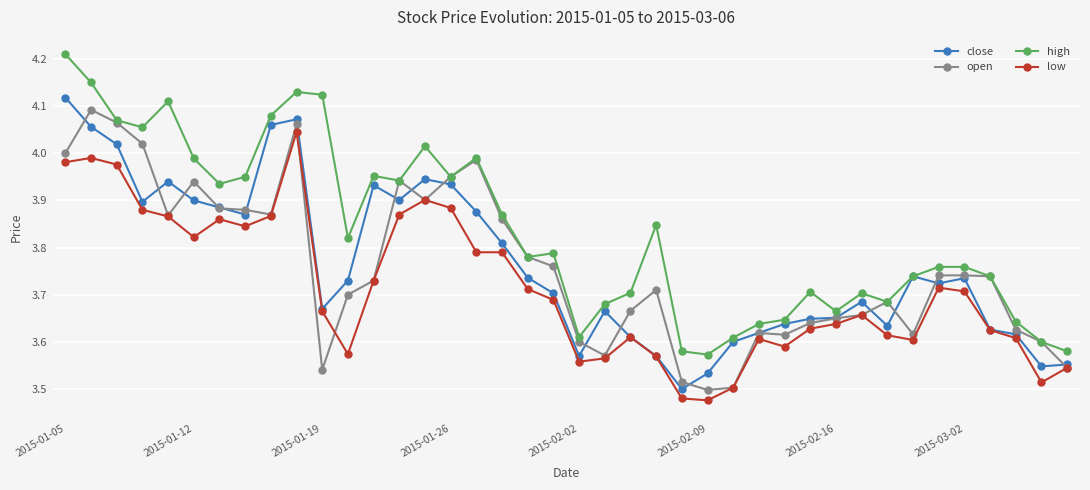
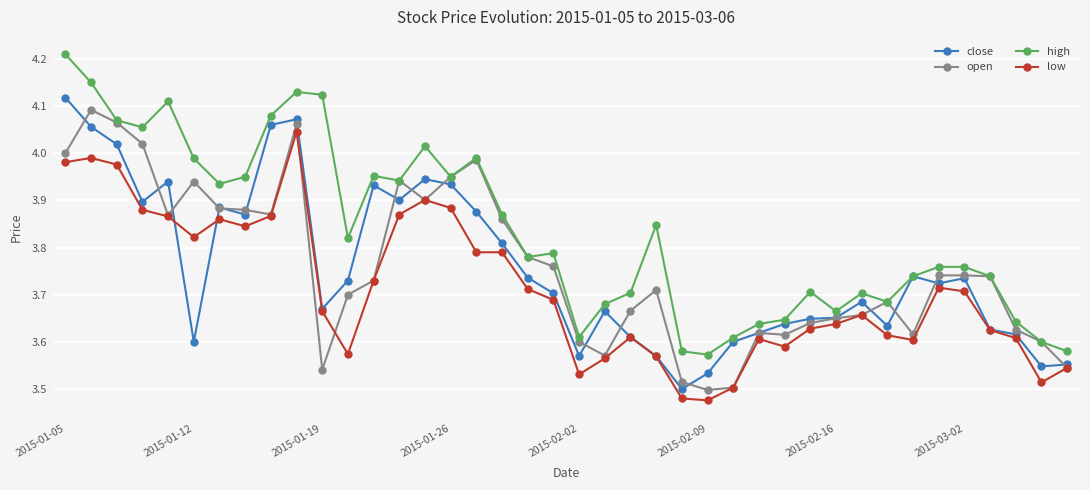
close, 2015-01-12: 3.9 -> 3.6
low, 2015-02-02: 3.56 -> 3.53
